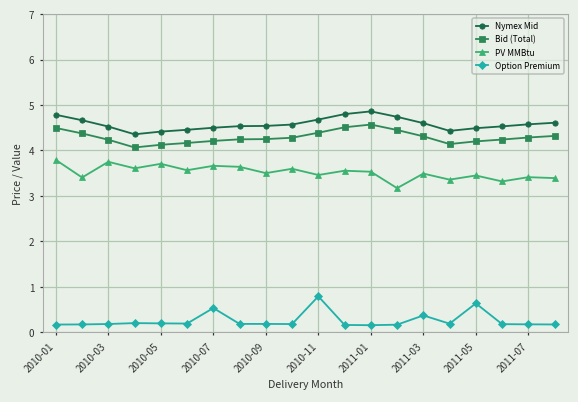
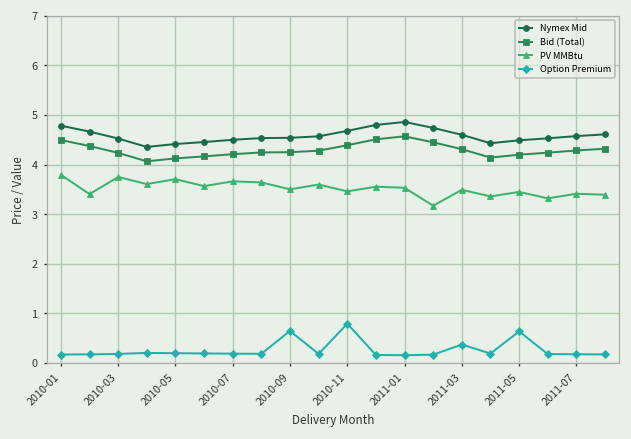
Option Premium, 2010-07: 0.5 -> 0.2
Option Premium, 2010-09: 0.2 -> 0.6
